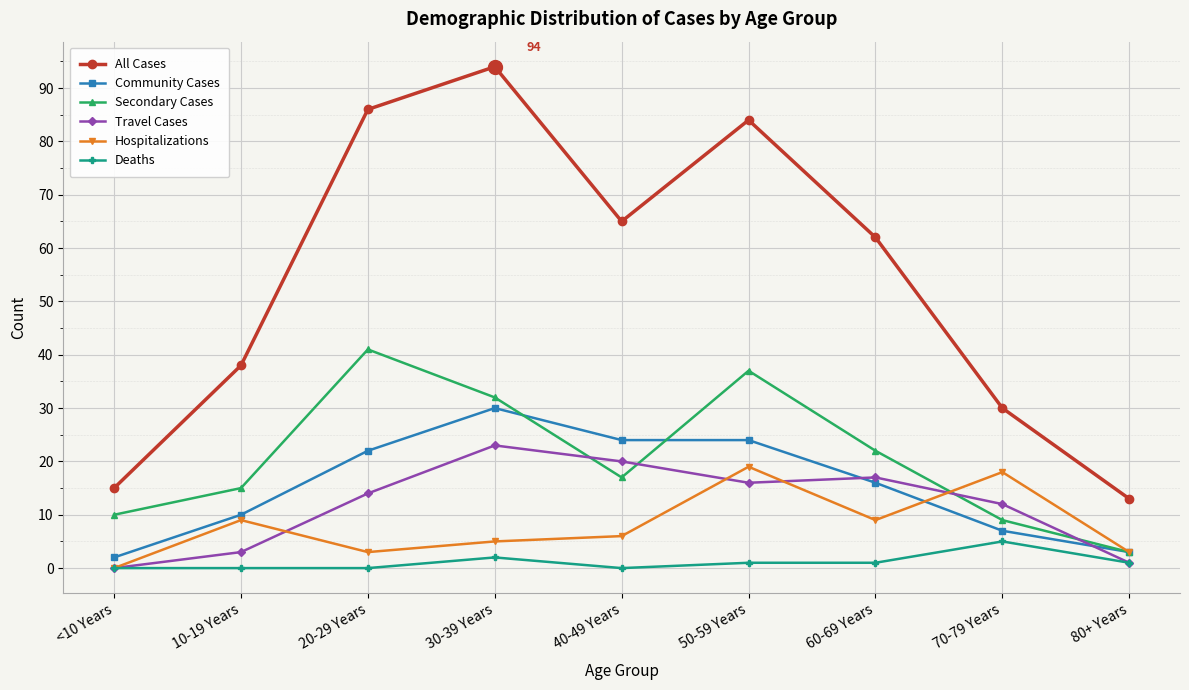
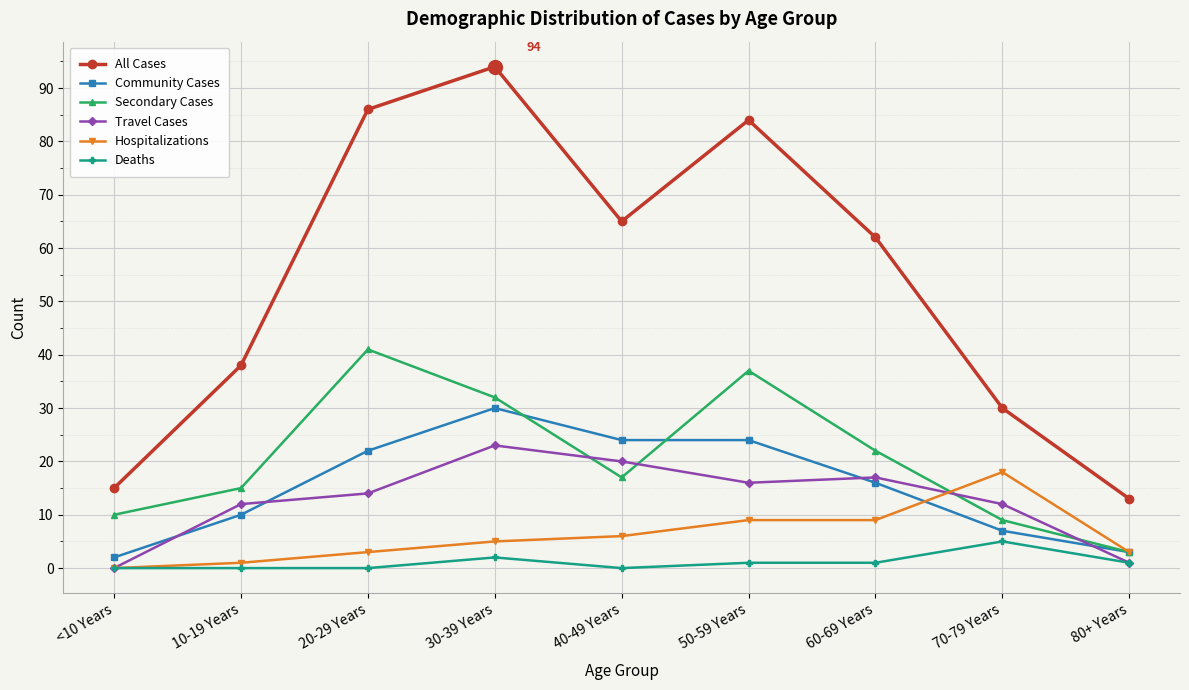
Travel Cases, 10-19 Years: 3 -> 12
Hospitalizations, 10-19 Years: 9 -> 1
Hospitalizations, 50-59 Years: 19 -> 9
